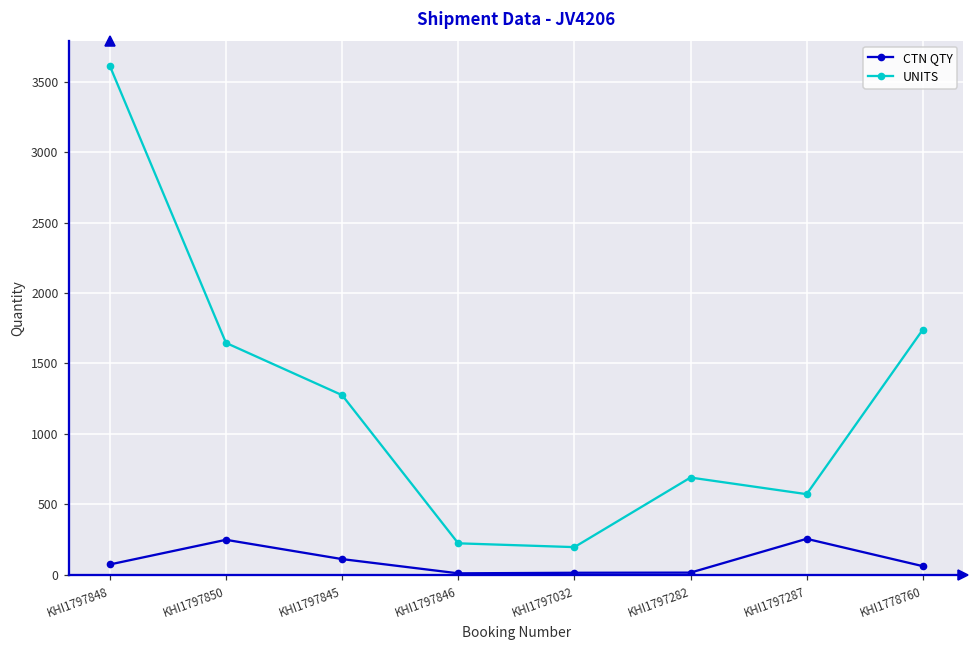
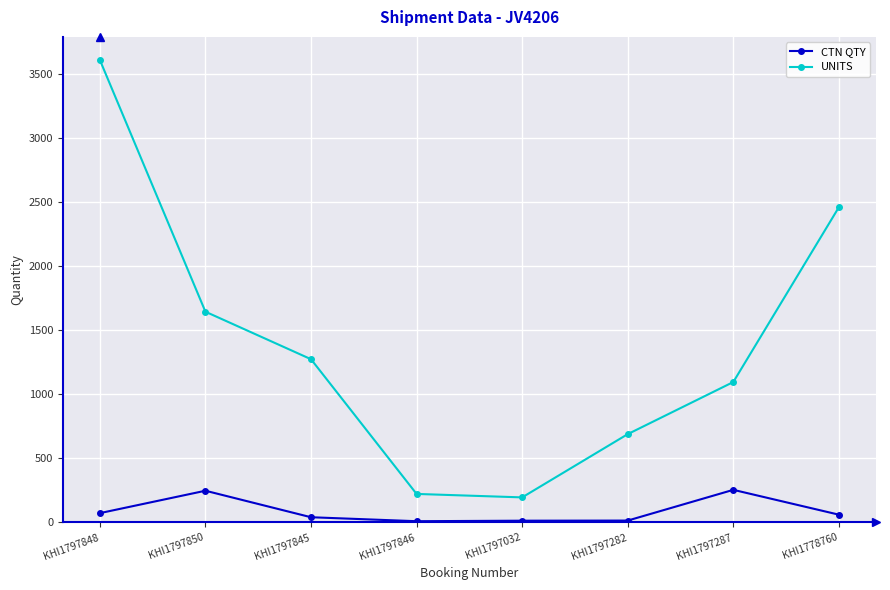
CTN QTY, KHI1797845: 110 -> 40
UNITS, KHI1797287: 570 -> 1100
UNITS, KHI1778760: 1740 -> 2460
